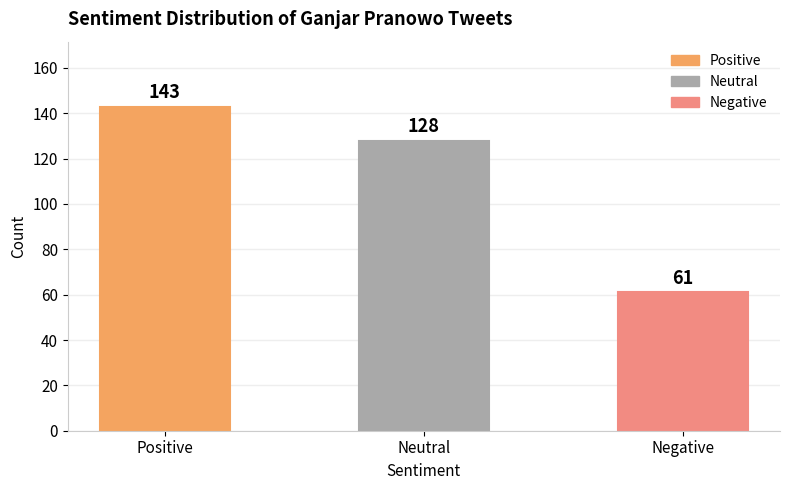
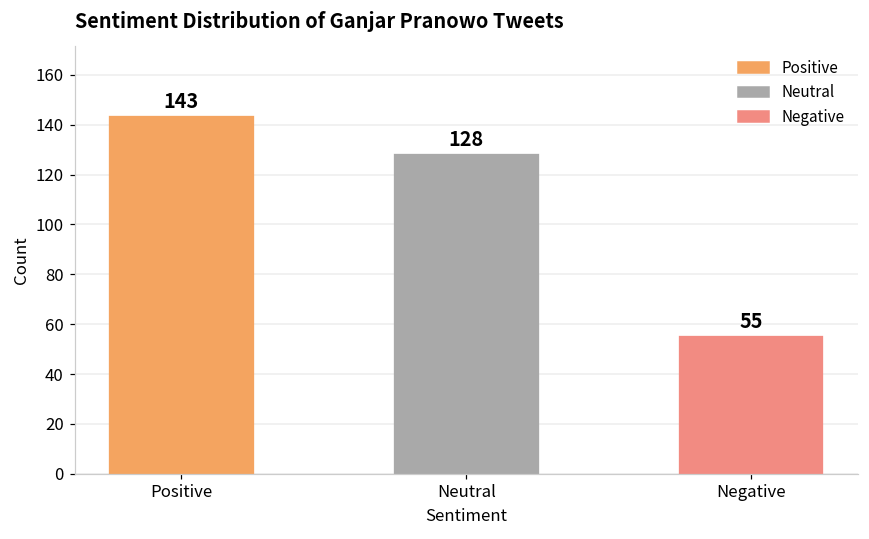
Negative: 61 -> 55
